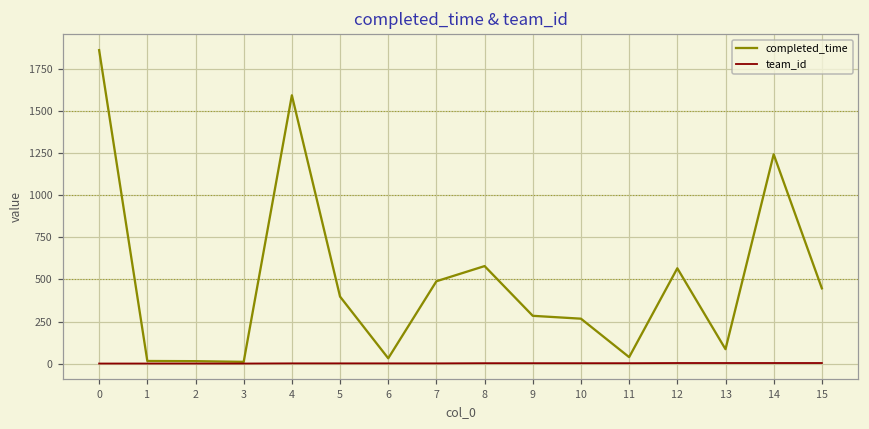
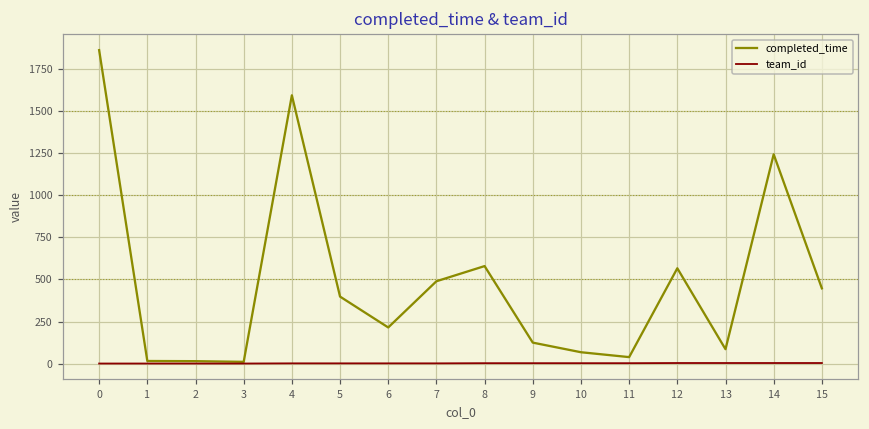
completed_time, 6: 30 -> 220
completed_time, 9: 280 -> 130
completed_time, 10: 270 -> 70
